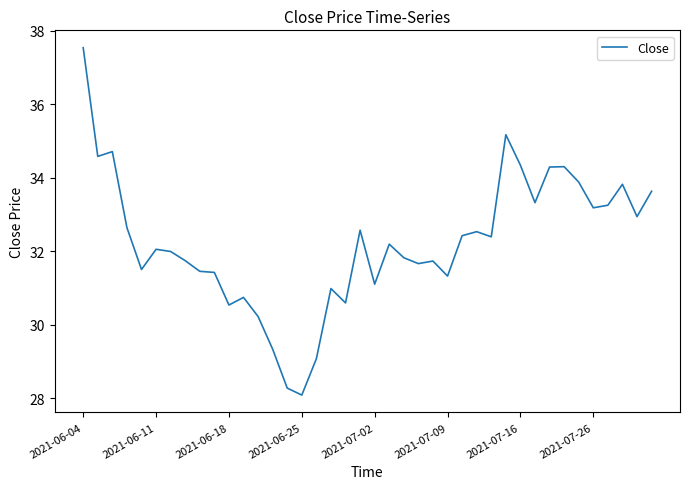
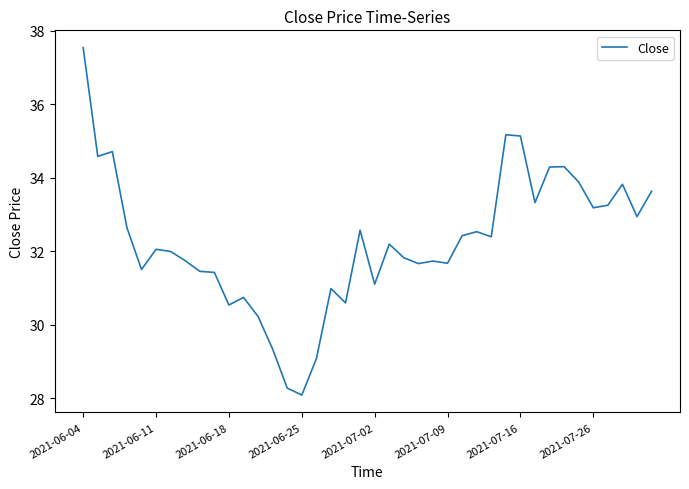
2021-07-09: 31.3 -> 31.7
2021-07-16: 34.3 -> 35.1
